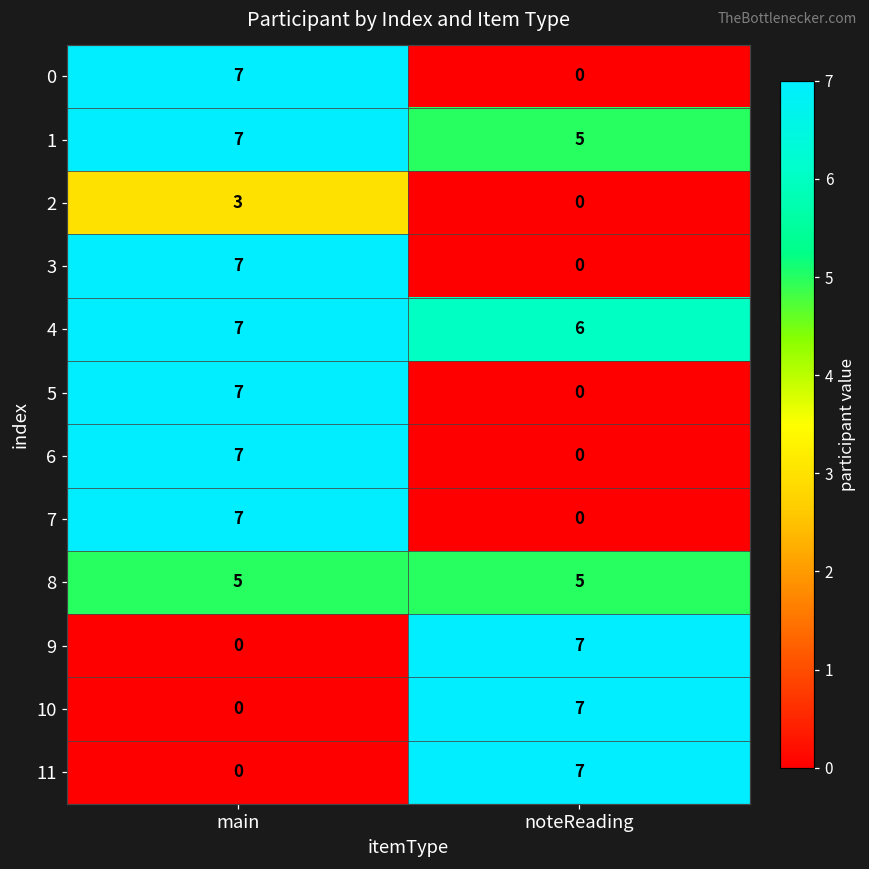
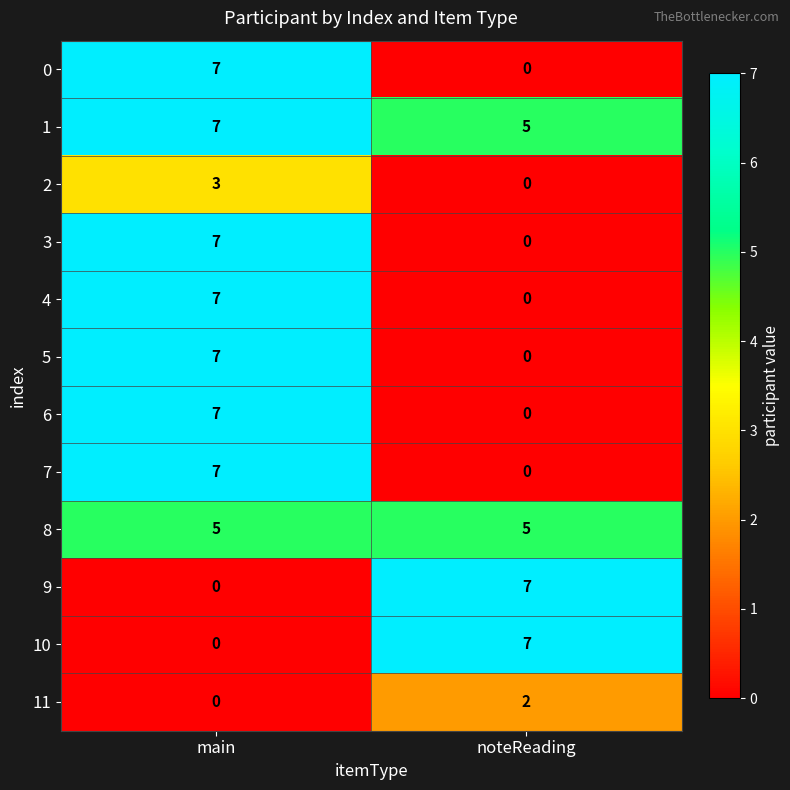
4, noteReading: 6 -> 0
11, noteReading: 7 -> 2
